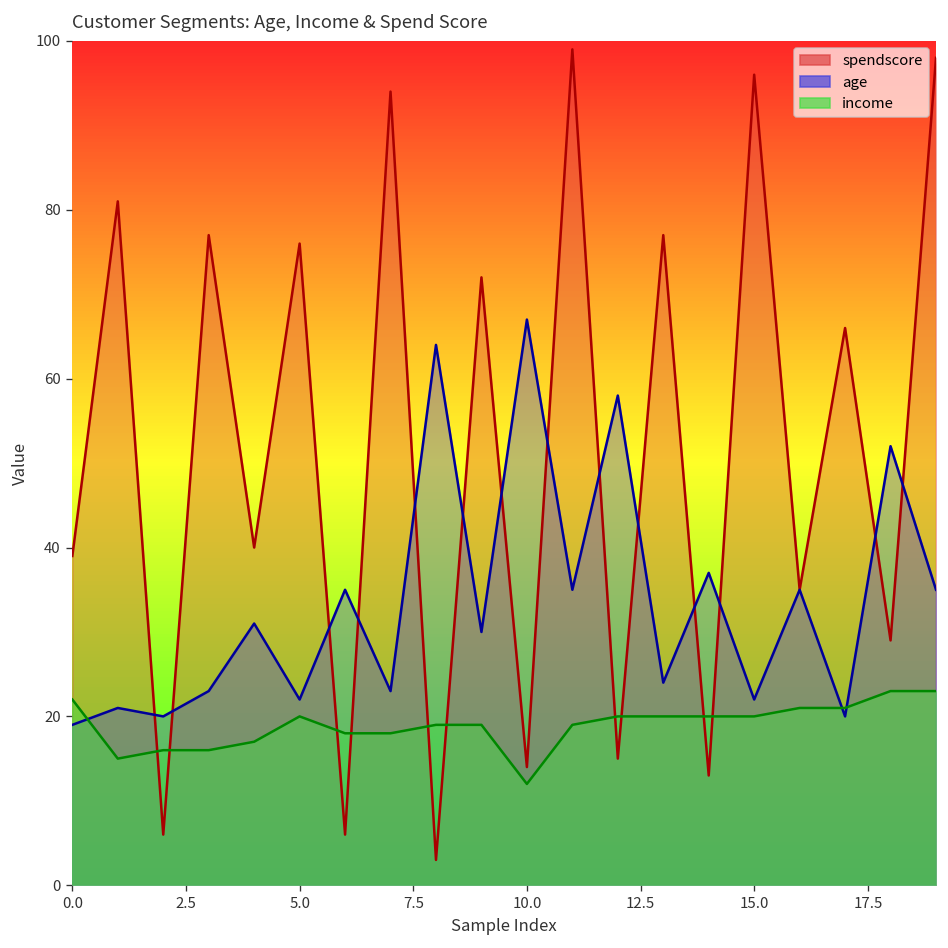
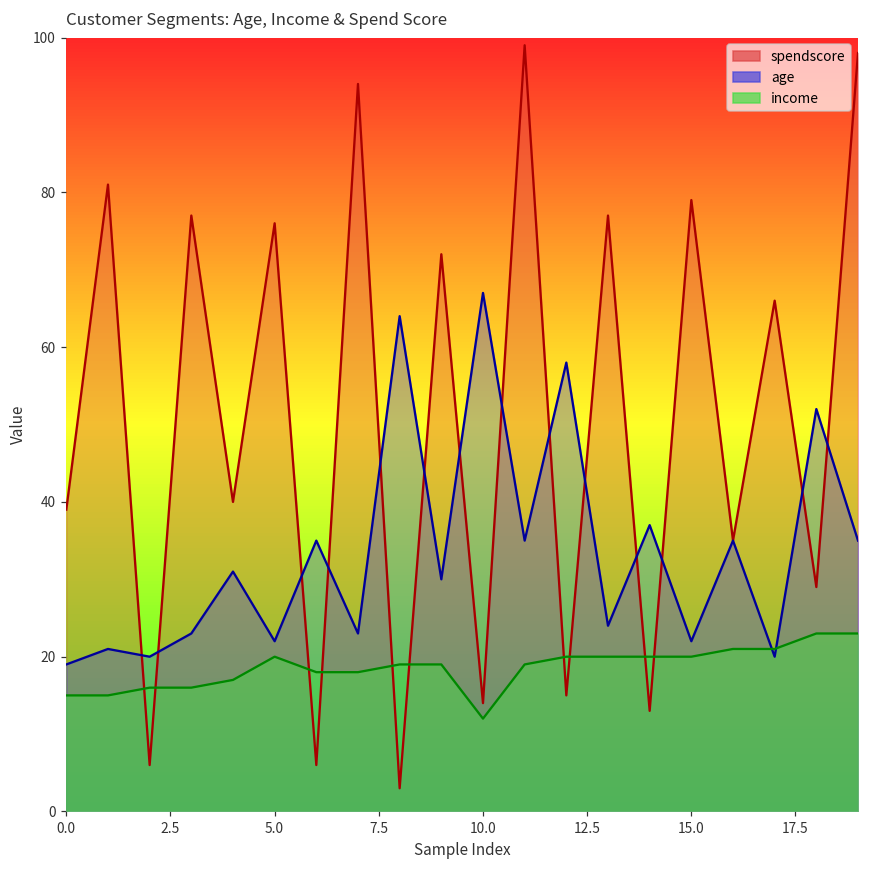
income, 0.0: 22 -> 15
spendscore, 15.0: 96 -> 79
